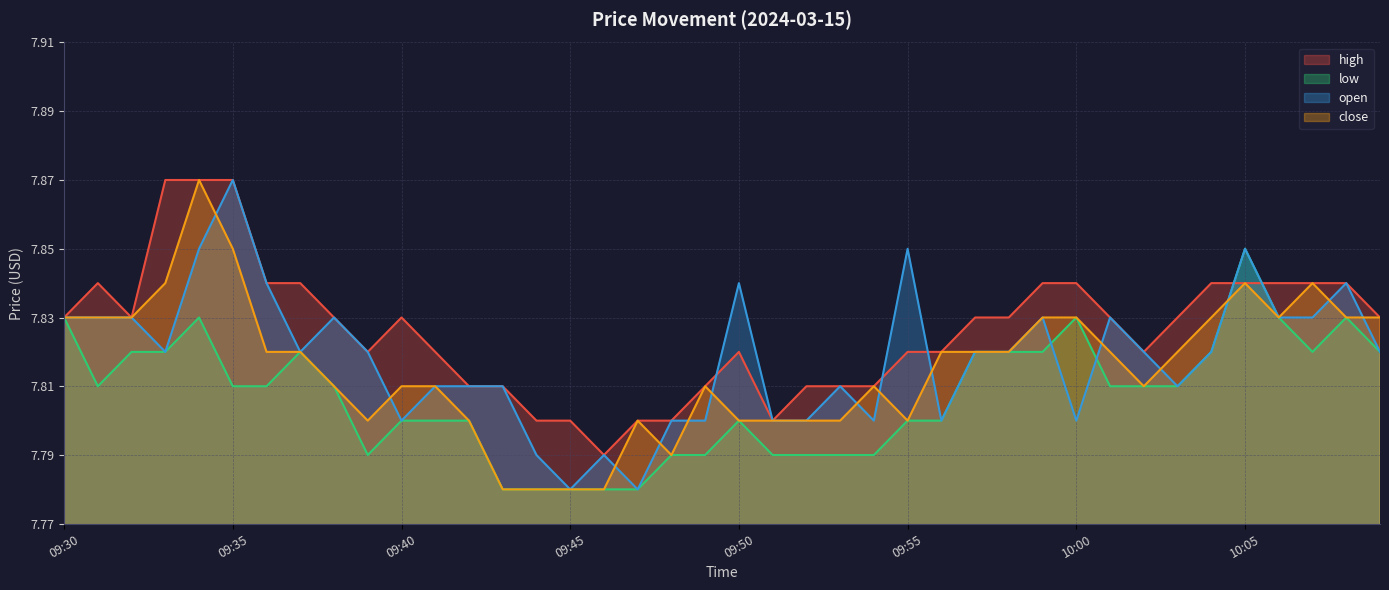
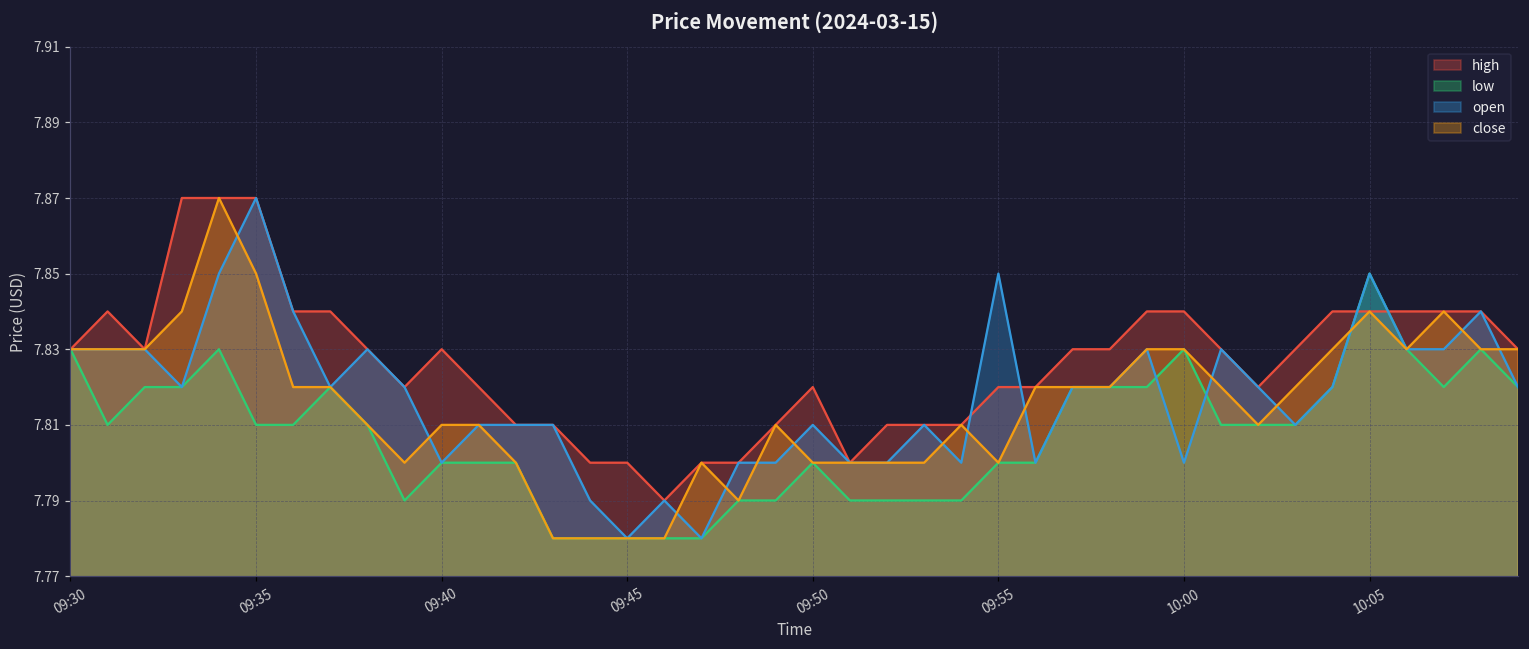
open, 09:50: 7.84 -> 7.81
